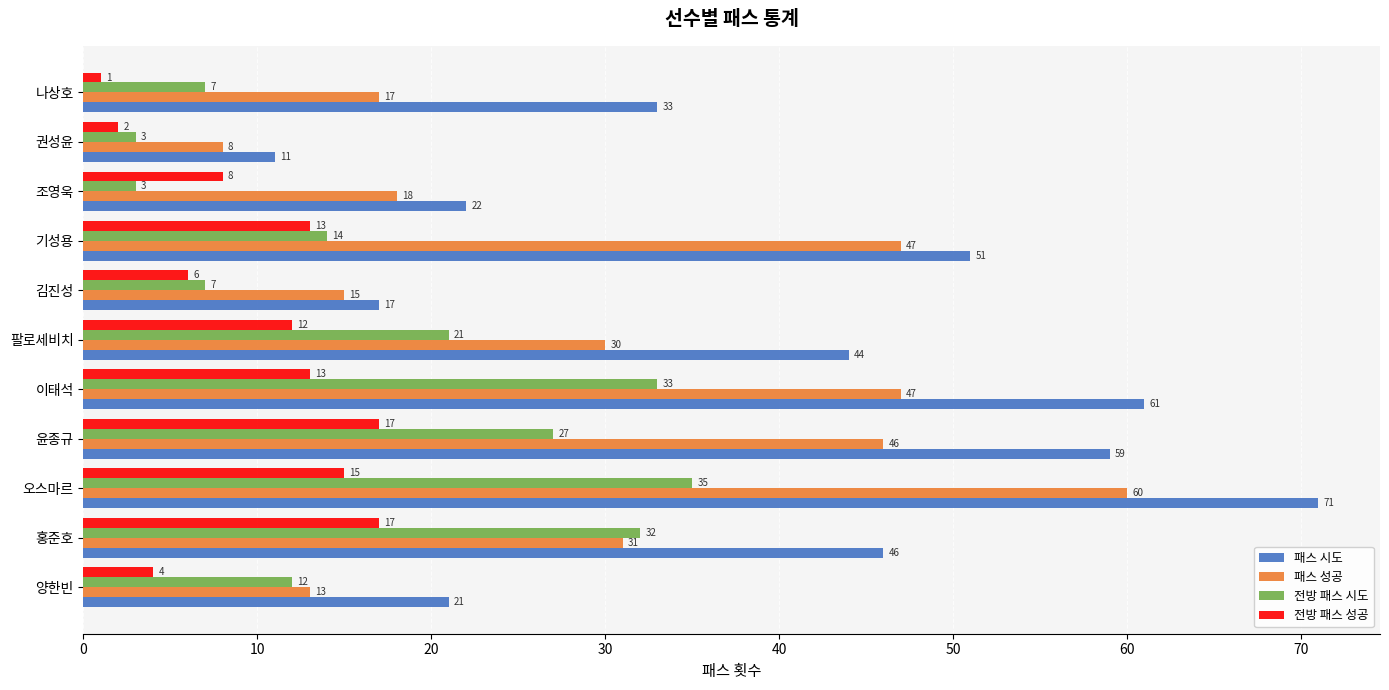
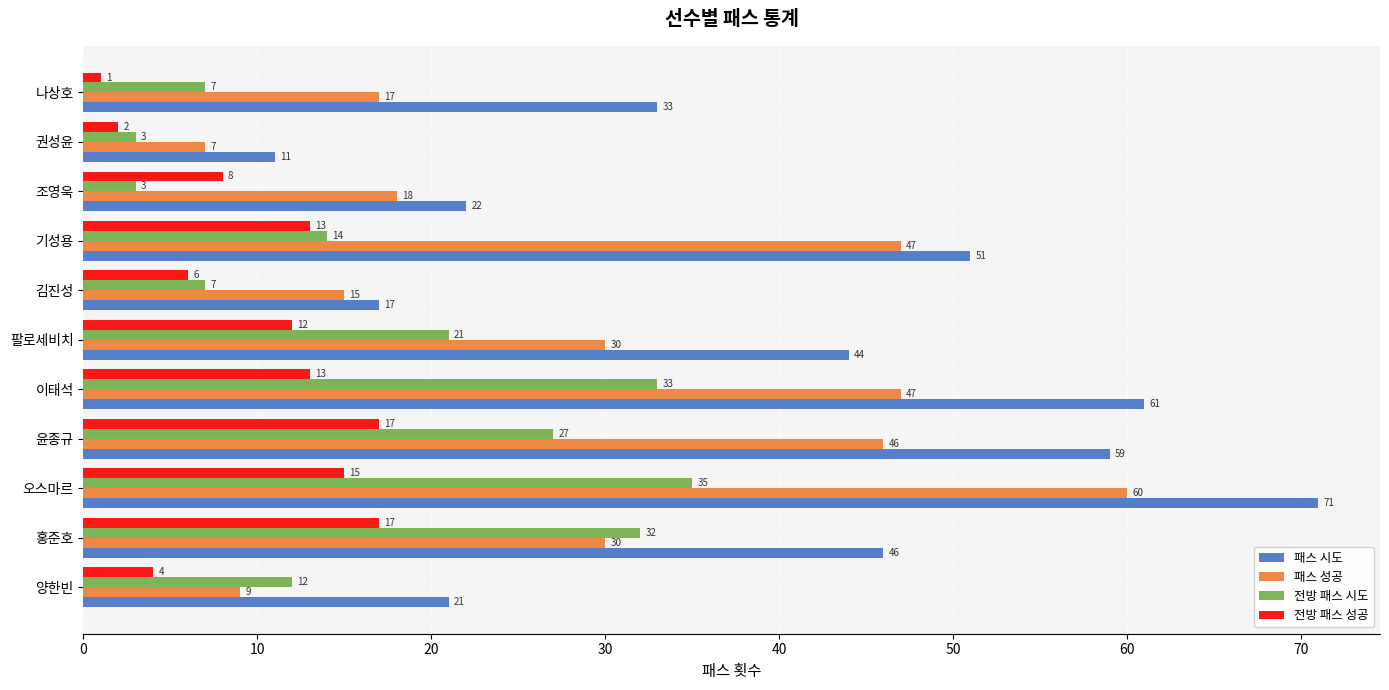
패스 성공, 권성윤: 8 -> 7
패스 성공, 홍준호: 31 -> 30
패스 성공, 양한빈: 13 -> 9
